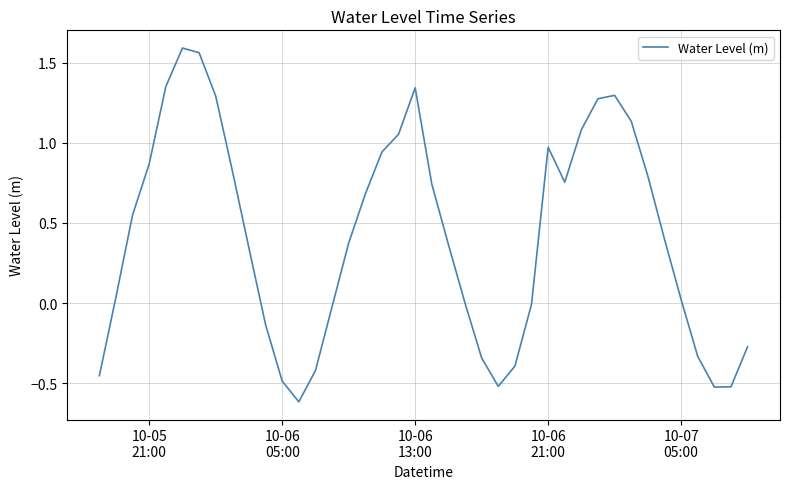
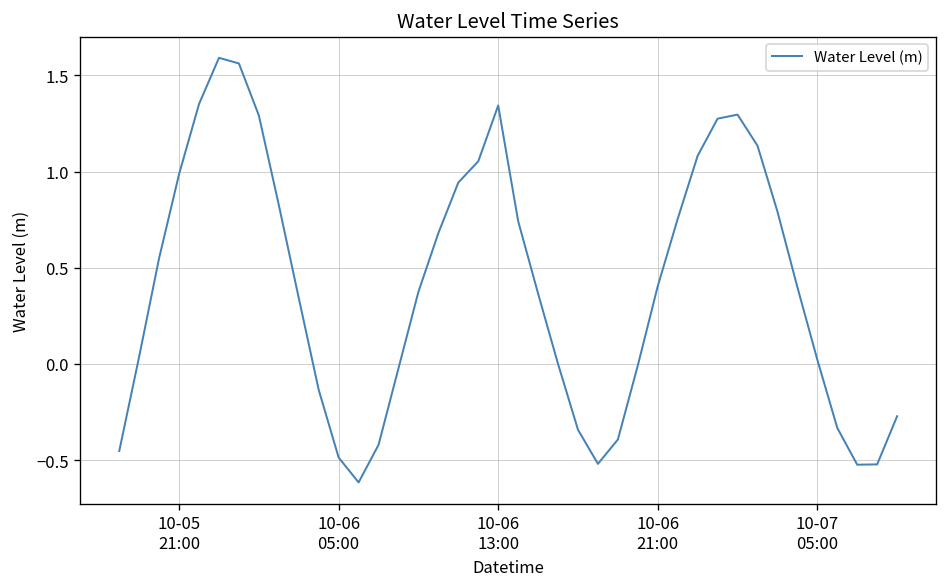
10-05 21:00: 0.87 -> 0.99
10-06 21:00: 0.97 -> 0.40
